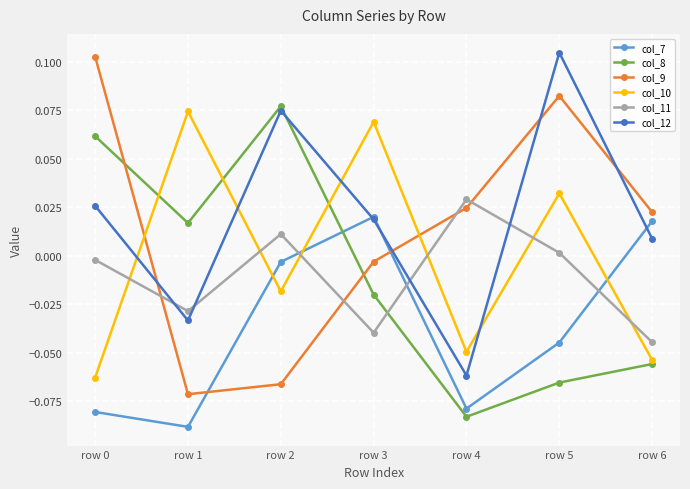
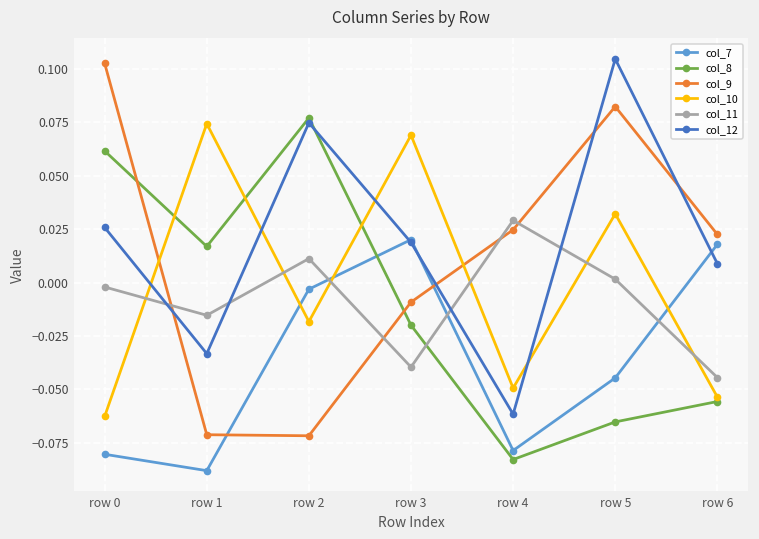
col_11, row 1: -0.028 -> -0.015
col_9, row 2: -0.066 -> -0.072
col_9, row 3: -0.003 -> -0.009
